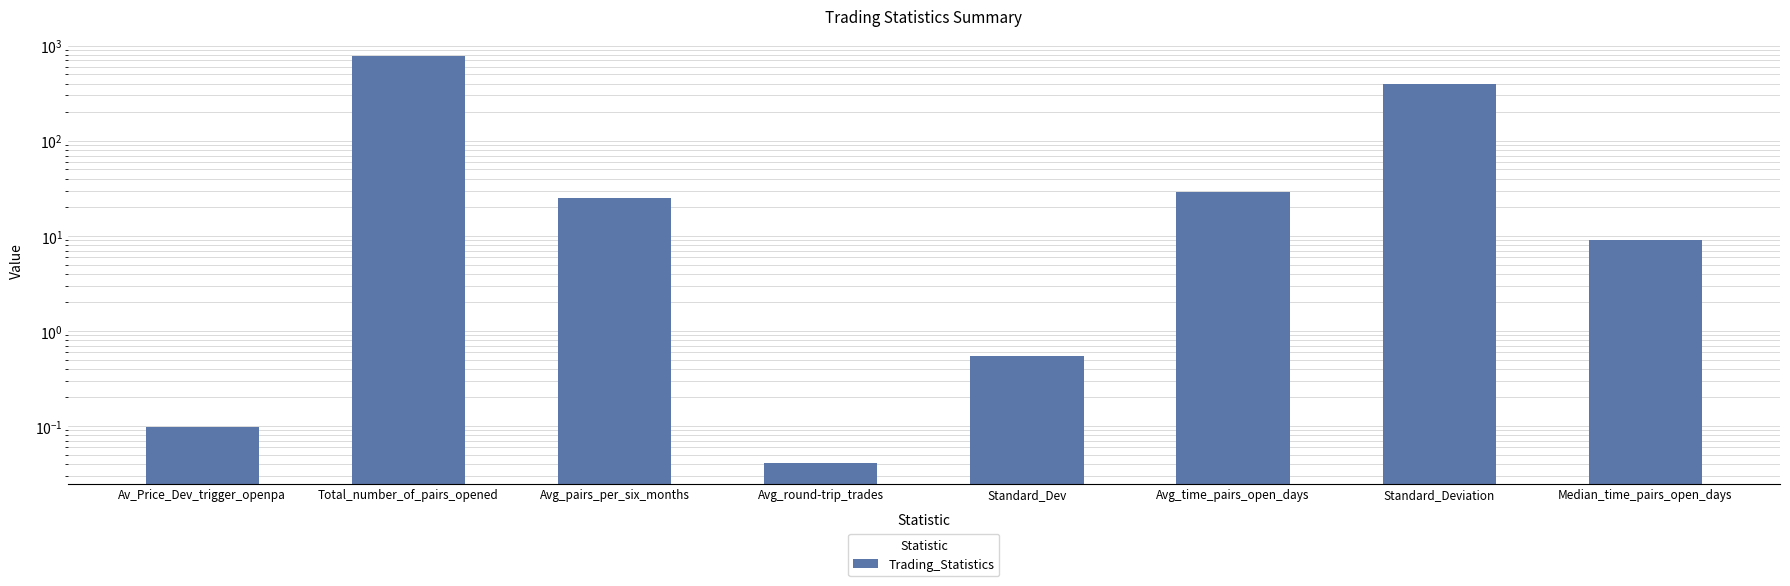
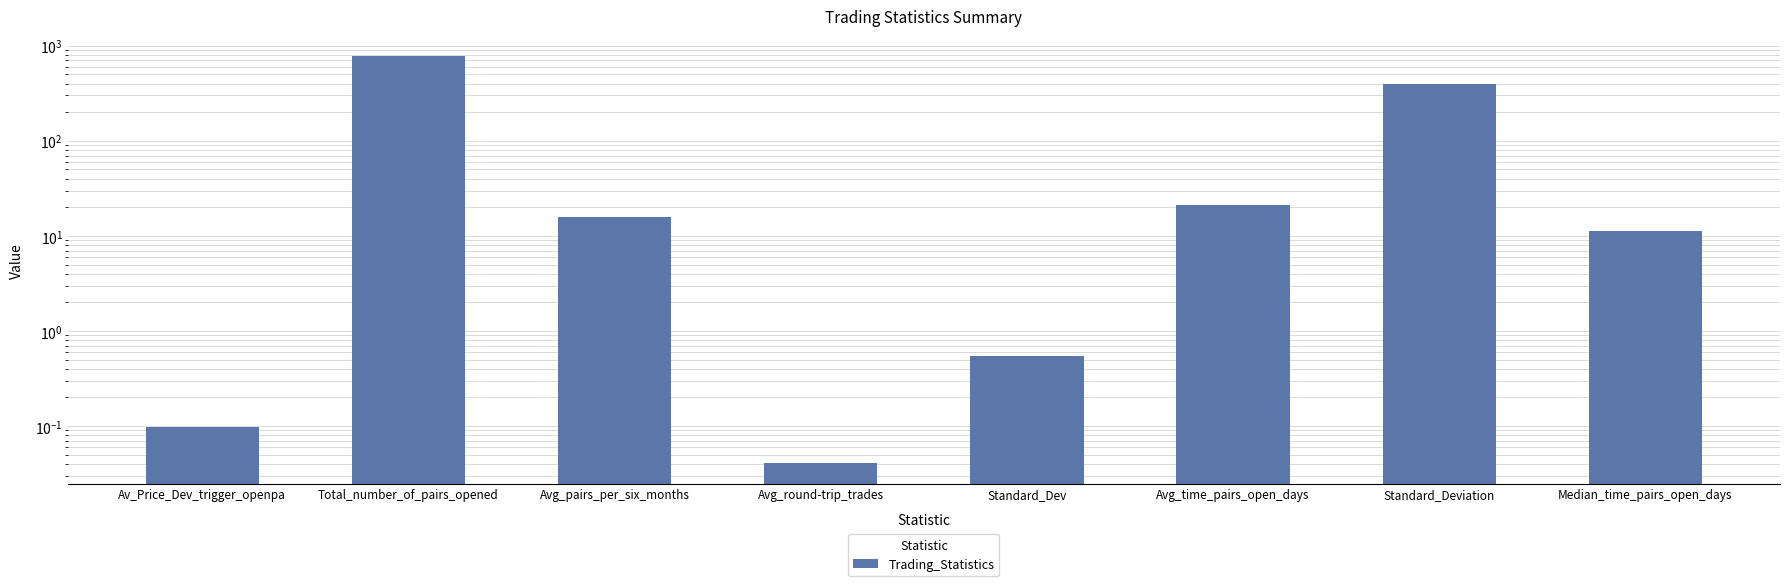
Avg_pairs_per_six_months: 25 -> 16
Avg_time_pairs_open_days: 29 -> 21
Median_time_pairs_open_days: 9 -> 11
